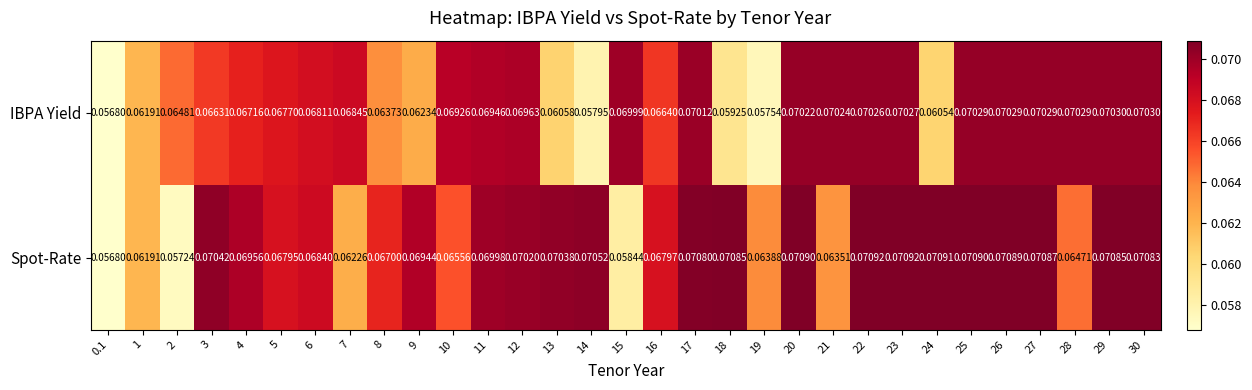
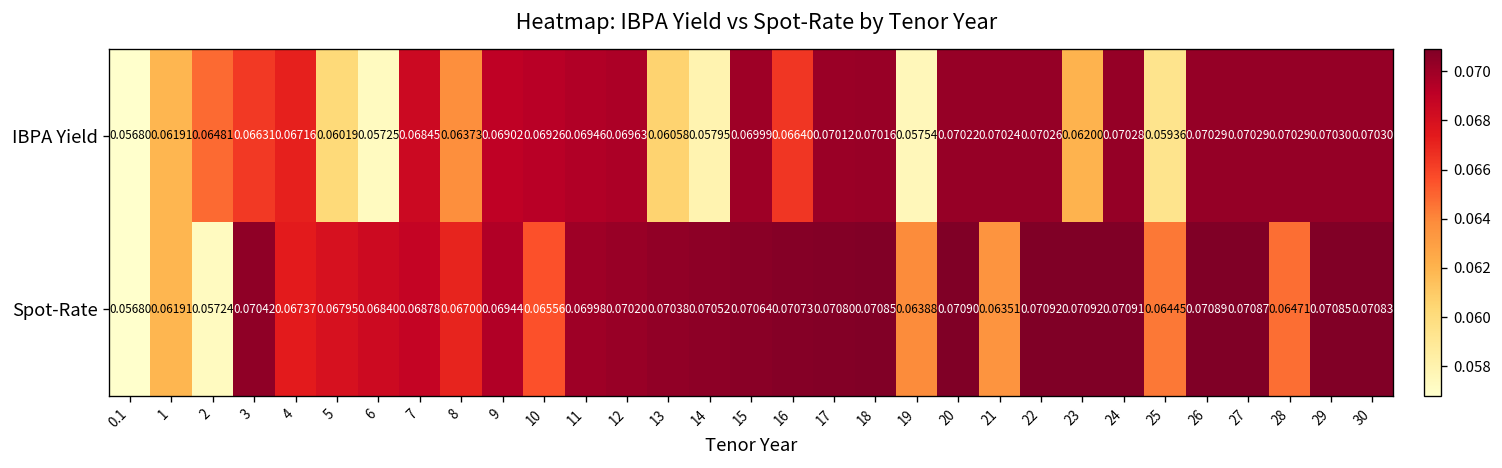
IBPA Yield, 5: 0.06770 -> 0.06019
IBPA Yield, 6: 0.06811 -> 0.05725
IBPA Yield, 9: 0.06234 -> 0.06902
IBPA Yield, 18: 0.05925 -> 0.07016
IBPA Yield, 23: 0.07027 -> 0.06200
IBPA Yield, 24: 0.06054 -> 0.07028
IBPA Yield, 25: 0.07029 -> 0.05936
Spot-Rate, 4: 0.06956 -> 0.06737
Spot-Rate, 7: 0.06226 -> 0.06878
Spot-Rate, 15: 0.05844 -> 0.07064
Spot-Rate, 16: 0.06797 -> 0.07073
Spot-Rate, 25: 0.07090 -> 0.06445
